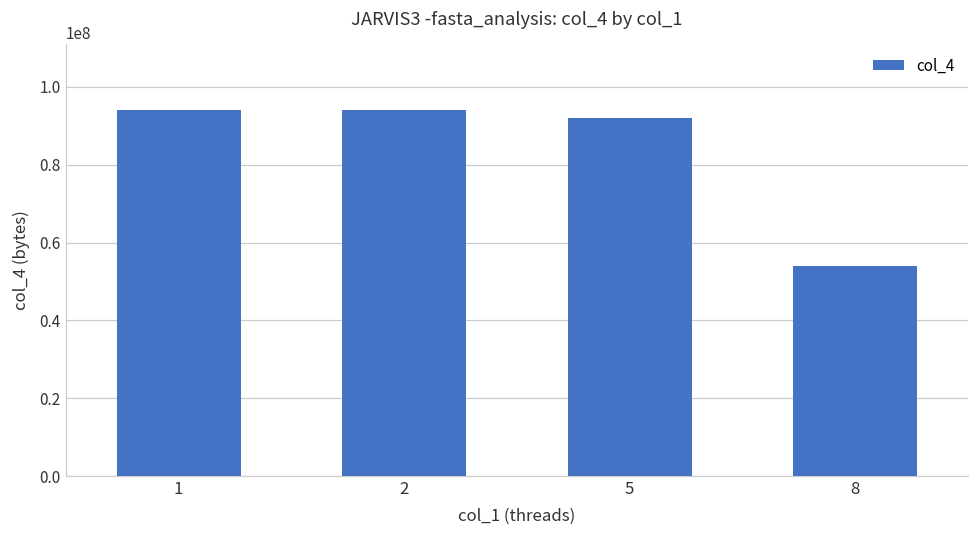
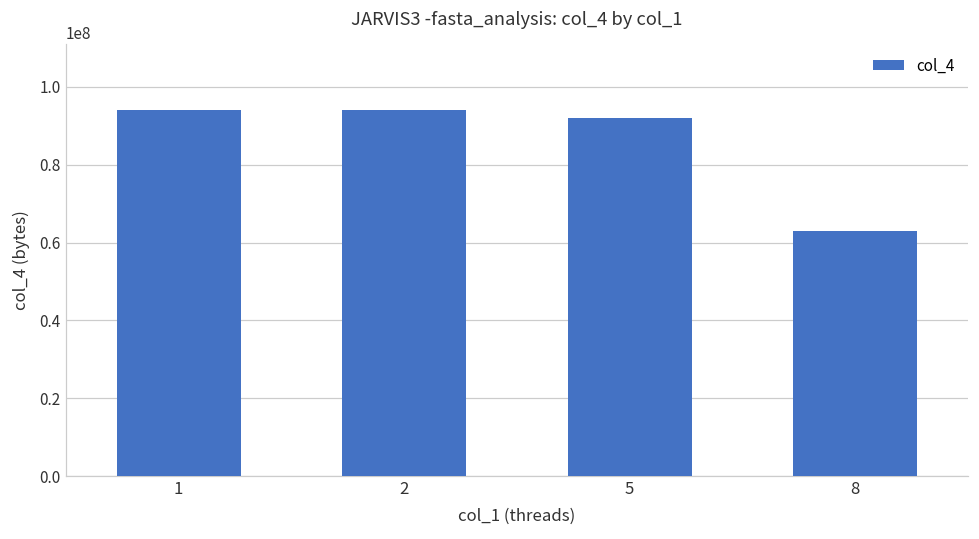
8: 54000000 -> 63000000
